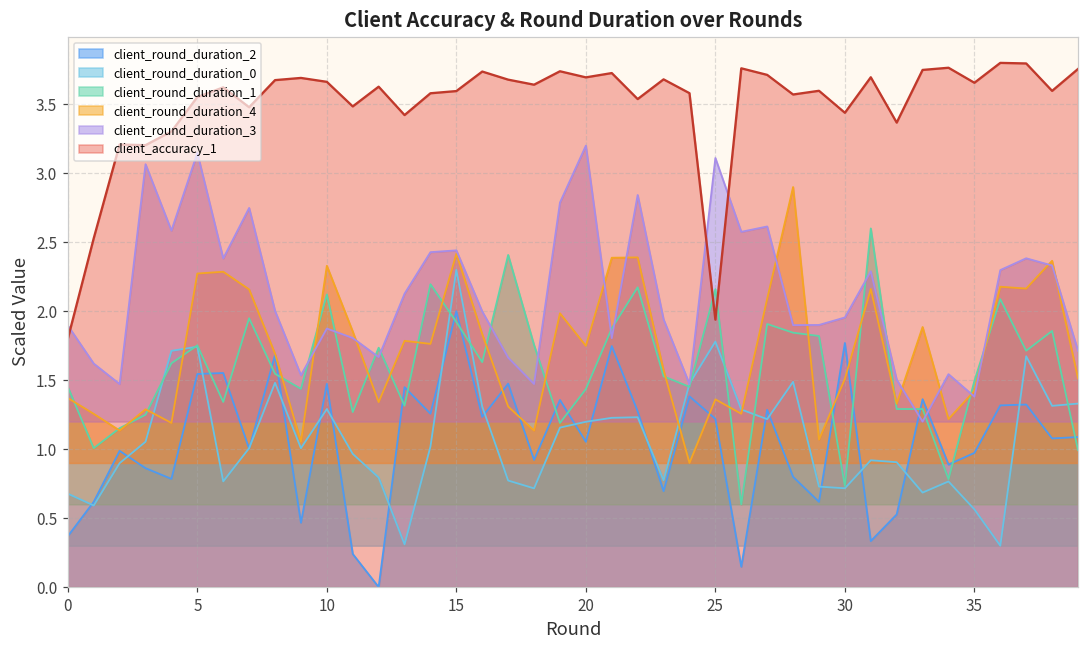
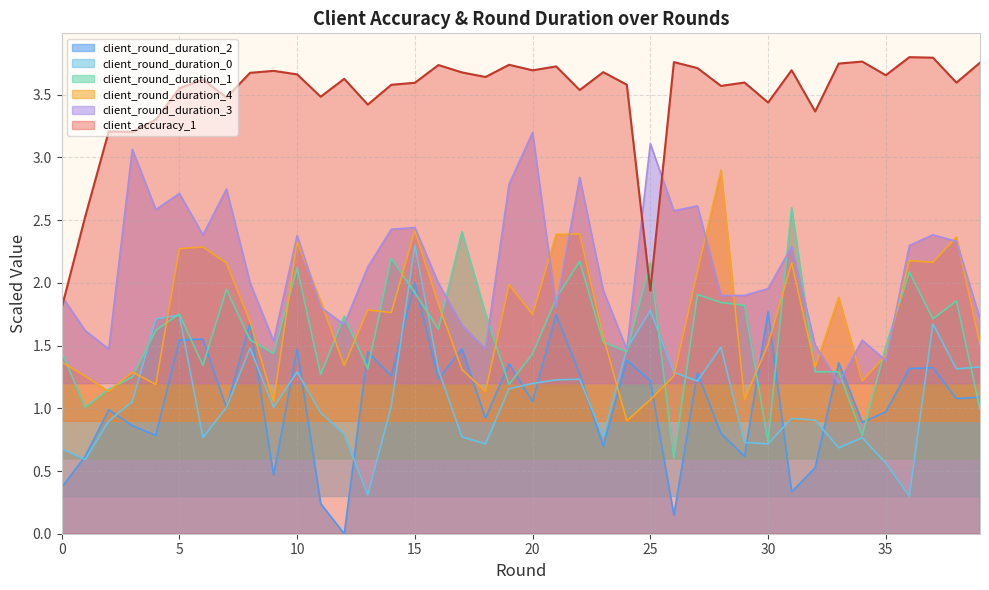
client_round_duration_3, 5: 3.15 -> 2.71
client_round_duration_3, 10: 1.87 -> 2.38
client_round_duration_4, 25: 1.36 -> 1.07
